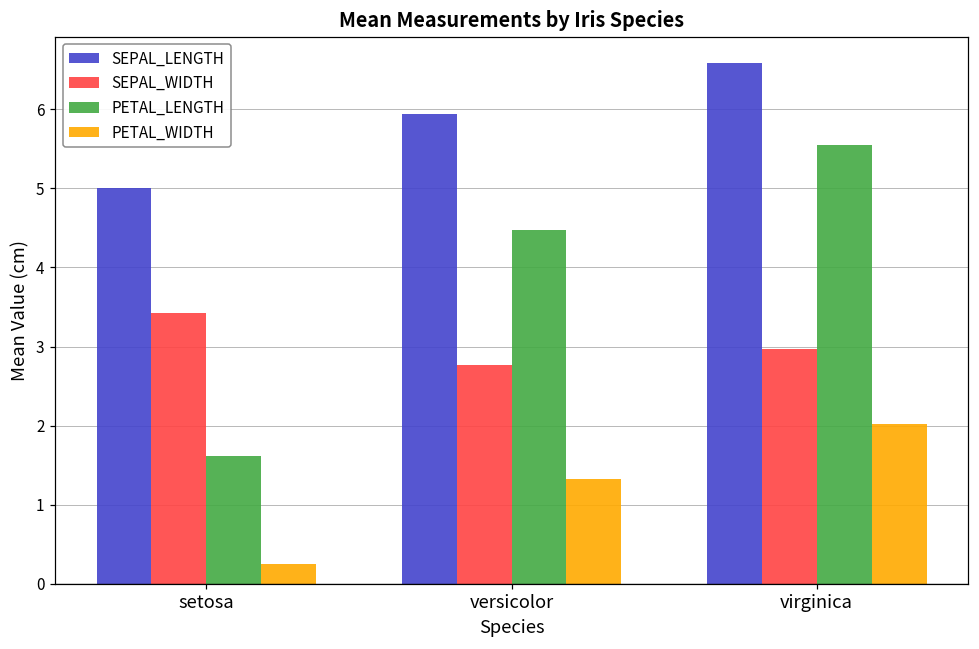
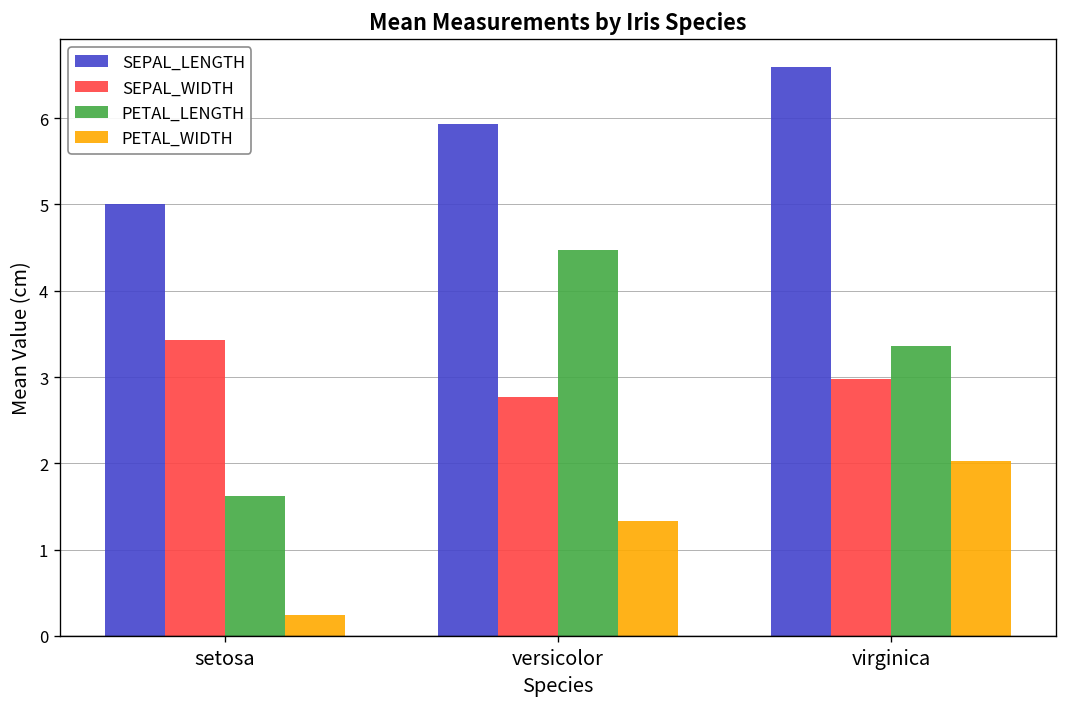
PETAL_LENGTH, virginica: 5.6 -> 3.4
